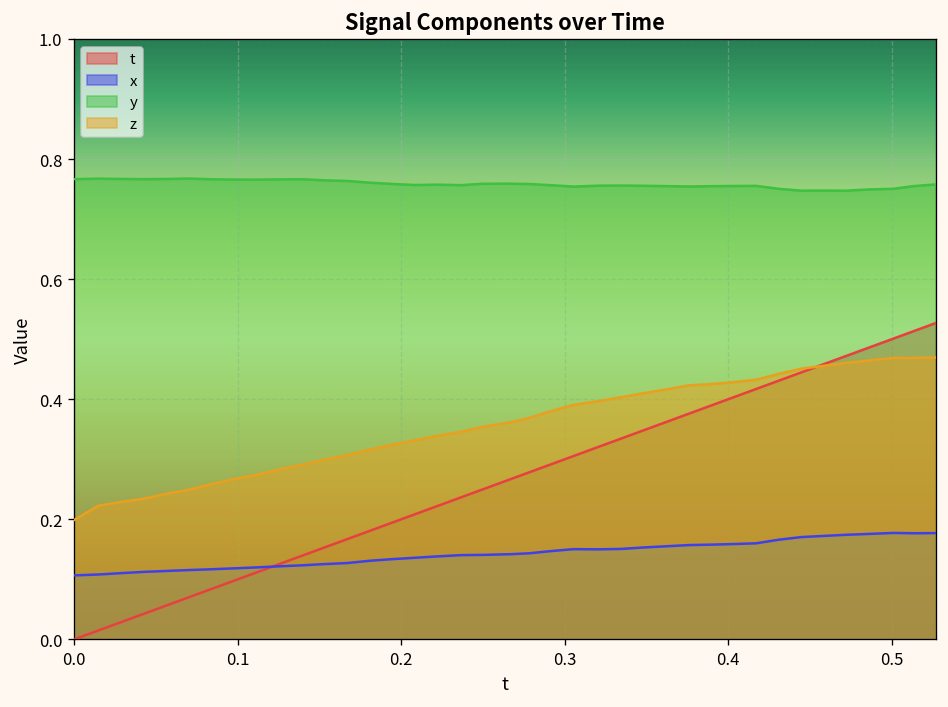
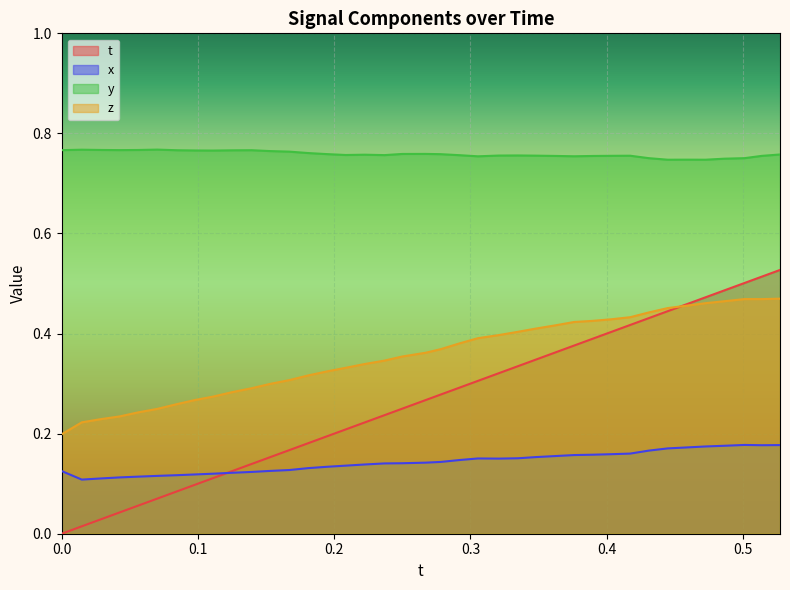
x, 0.0: 0.11 -> 0.13
